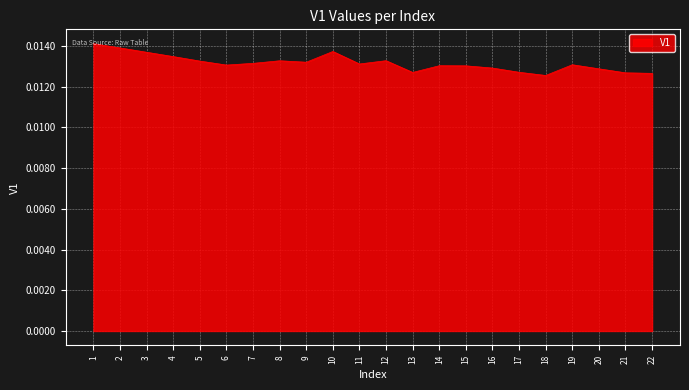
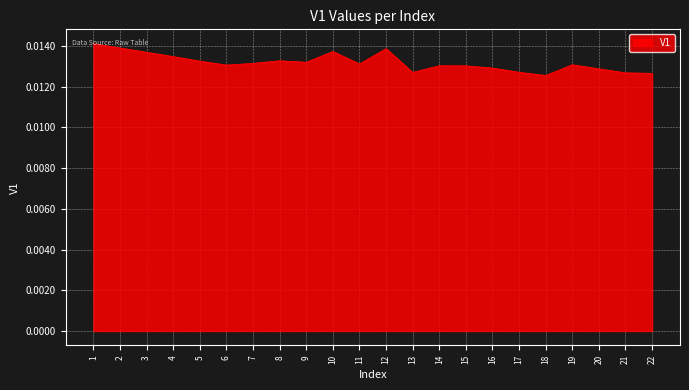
12: 0.0133 -> 0.0139
